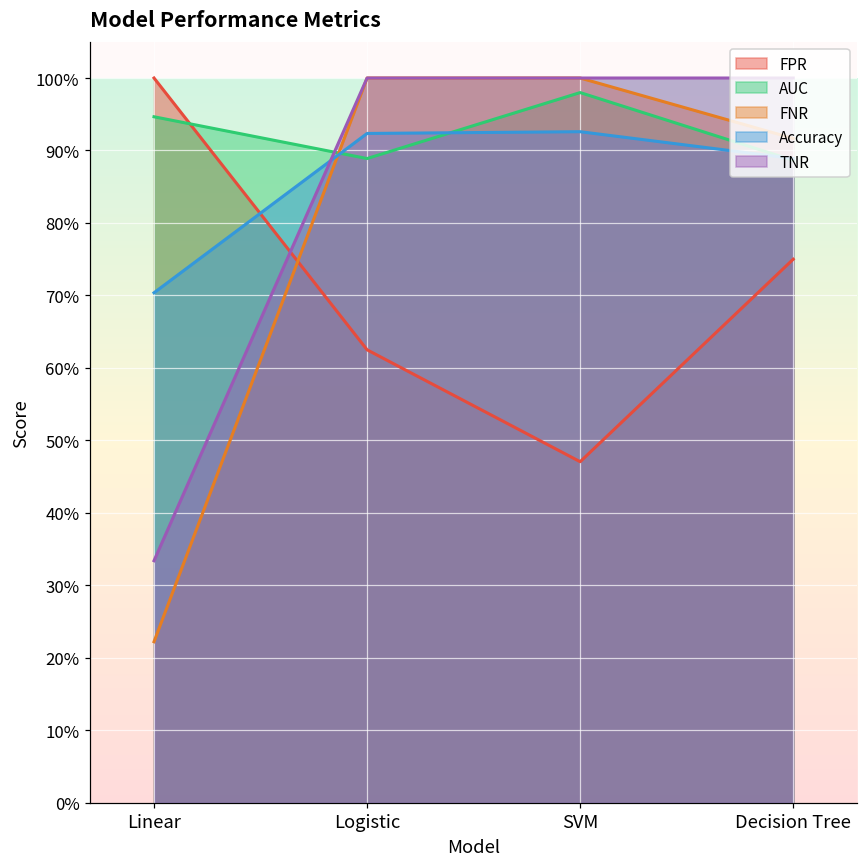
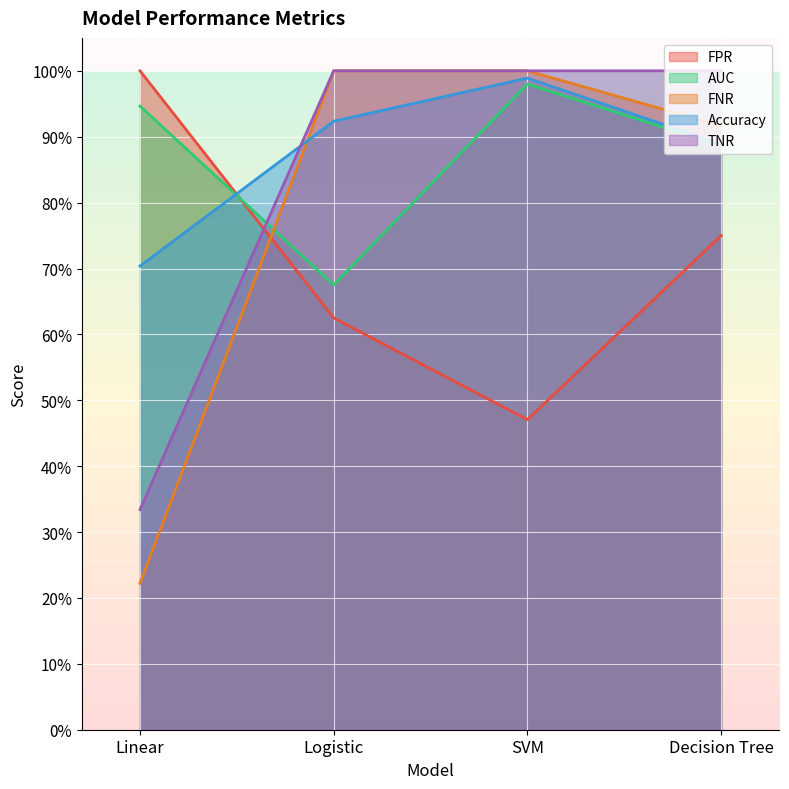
AUC, Logistic: 89% -> 67%
Accuracy, SVM: 93% -> 99%
